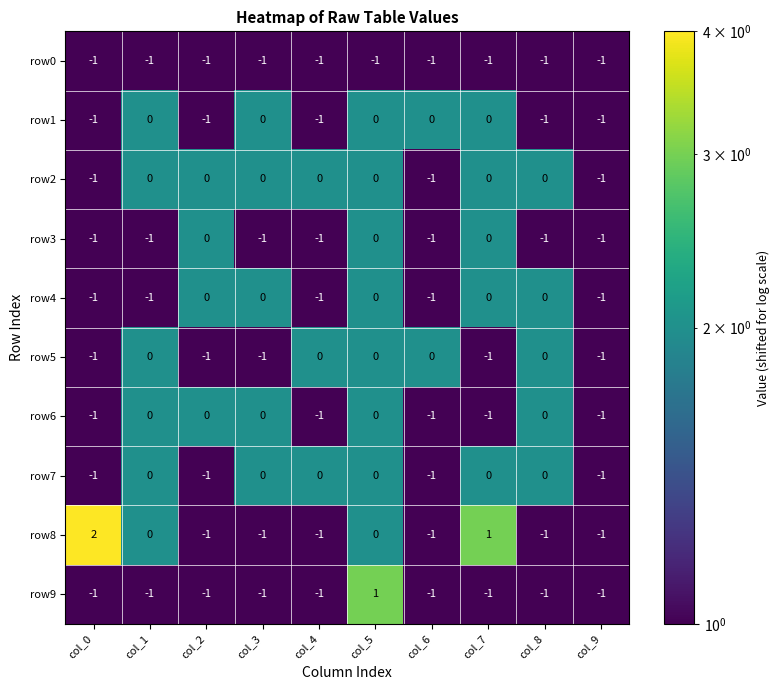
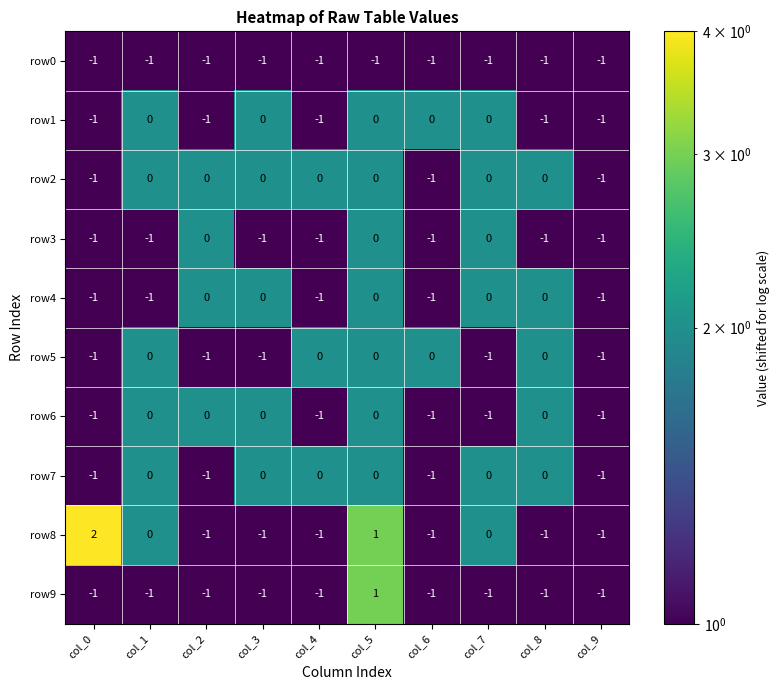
row8, col_5: 0 -> 1
row8, col_7: 1 -> 0
